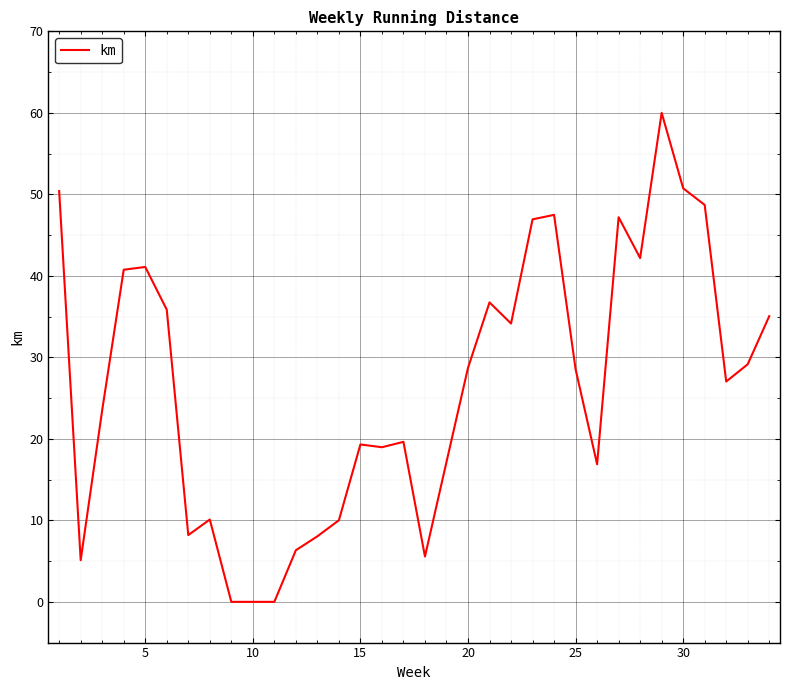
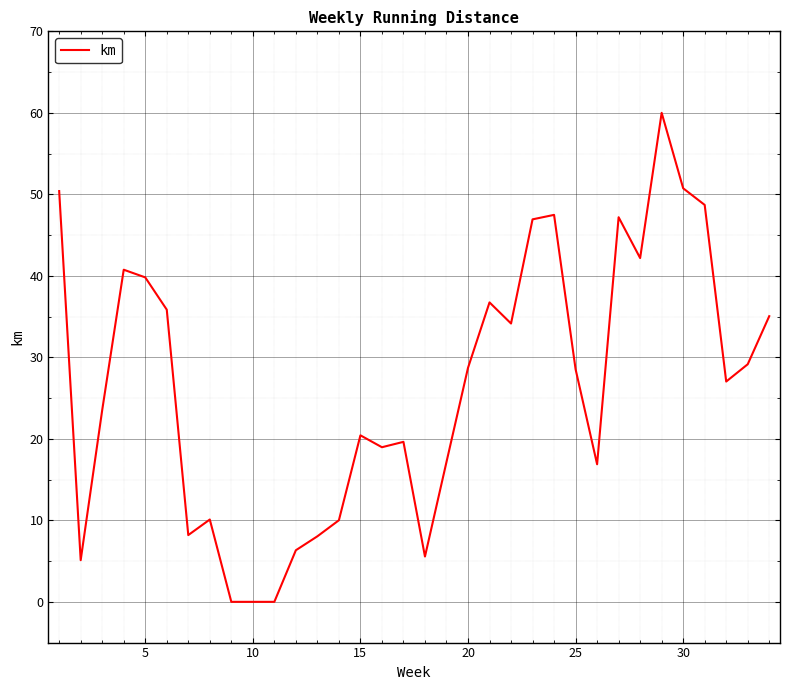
5: 41 -> 40
15: 19 -> 20
